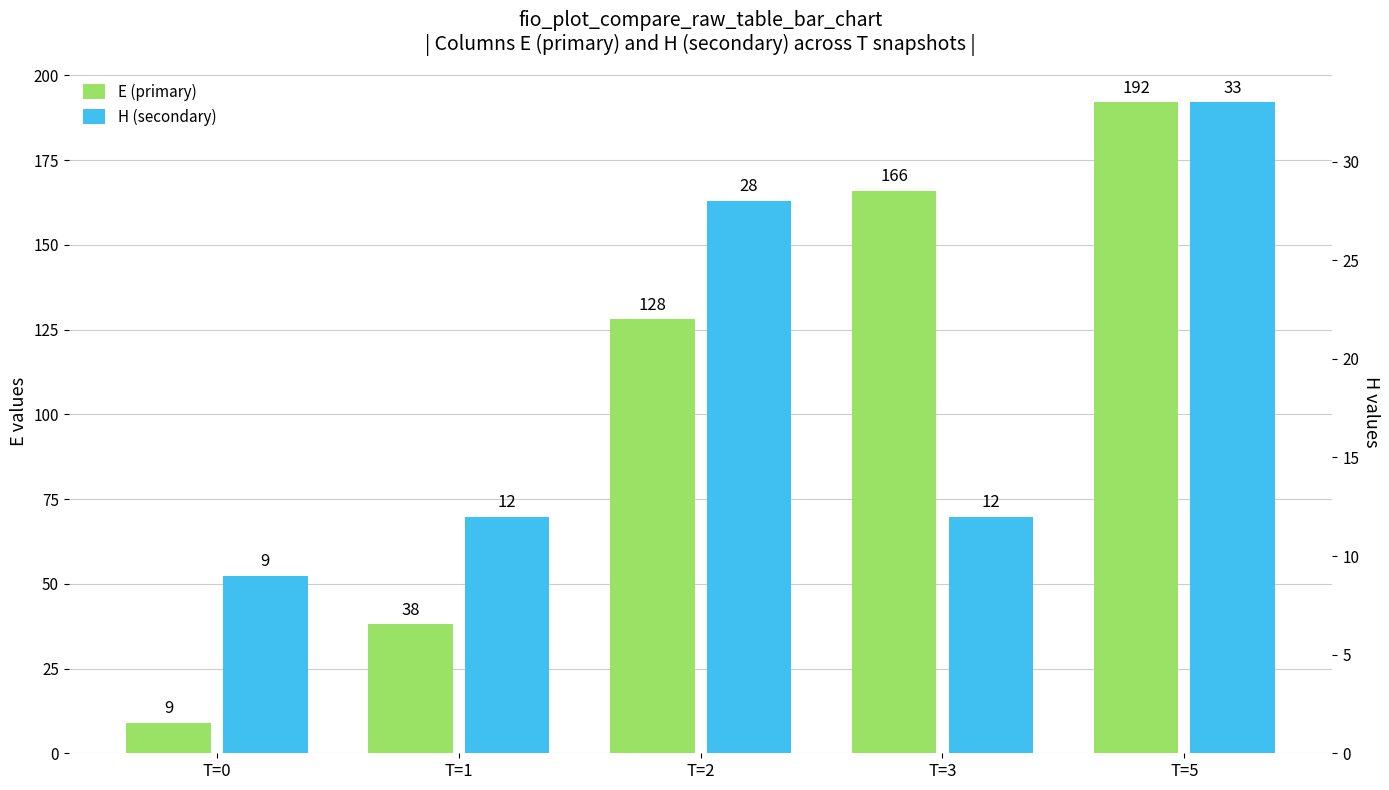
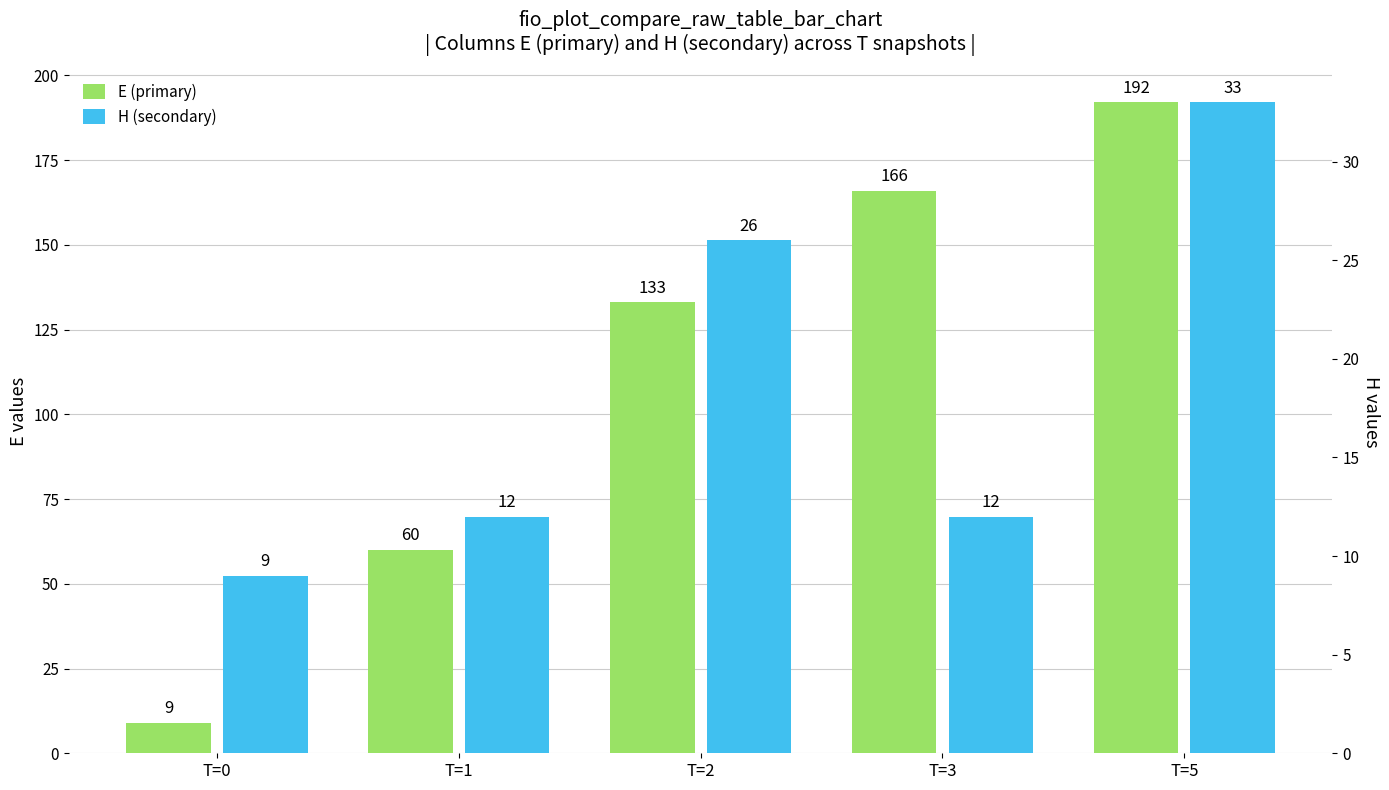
E (primary), T=1: 38 -> 60
E (primary), T=2: 128 -> 133
H (secondary), T=2: 28 -> 26
